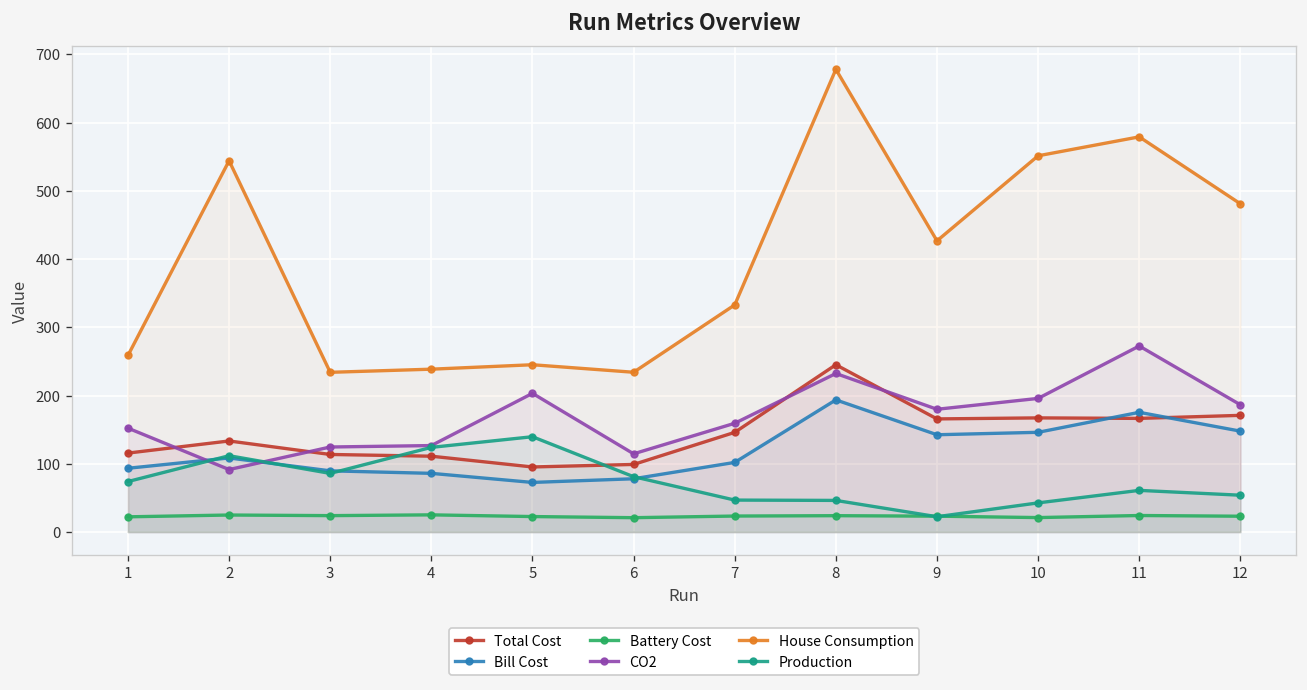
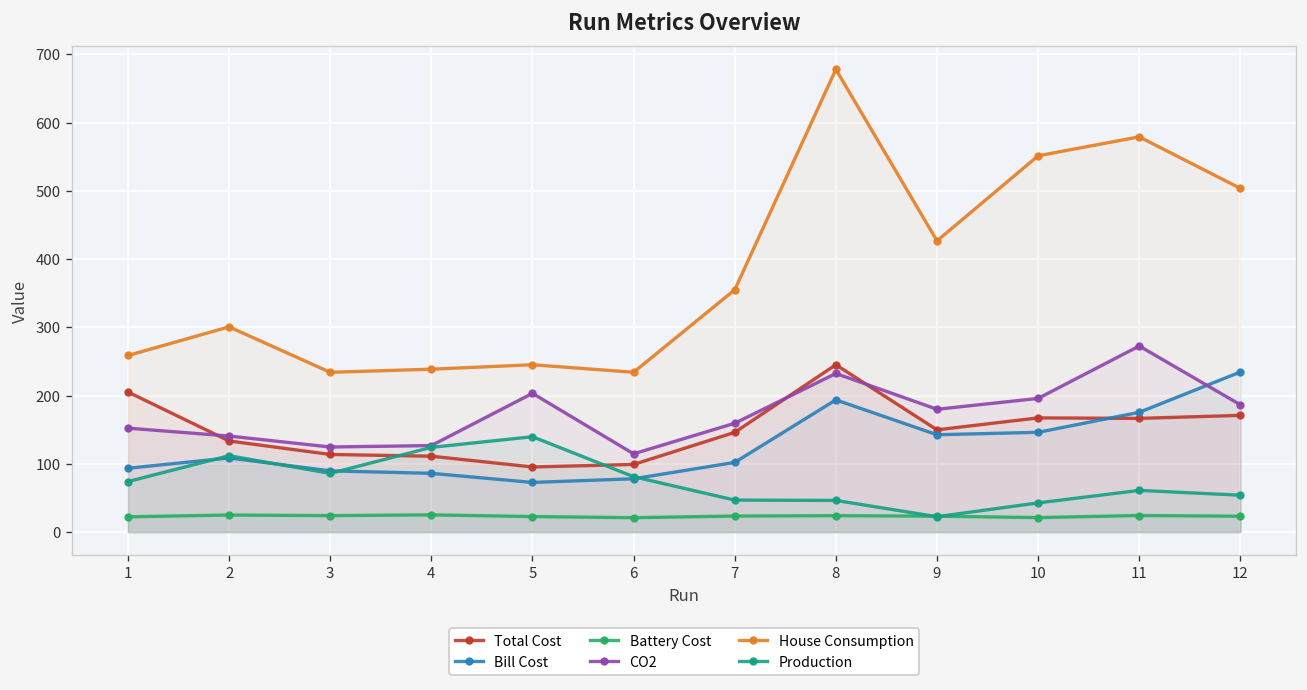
Total Cost, 1: 120 -> 210
CO2, 2: 90 -> 140
House Consumption, 2: 540 -> 300
House Consumption, 7: 330 -> 360
Total Cost, 9: 170 -> 150
Bill Cost, 12: 150 -> 230
House Consumption, 12: 480 -> 500
